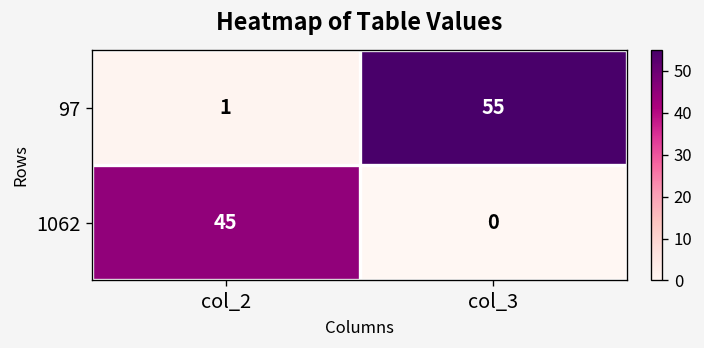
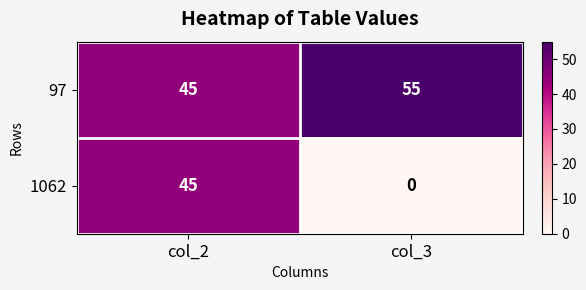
97, col_2: 1 -> 45
